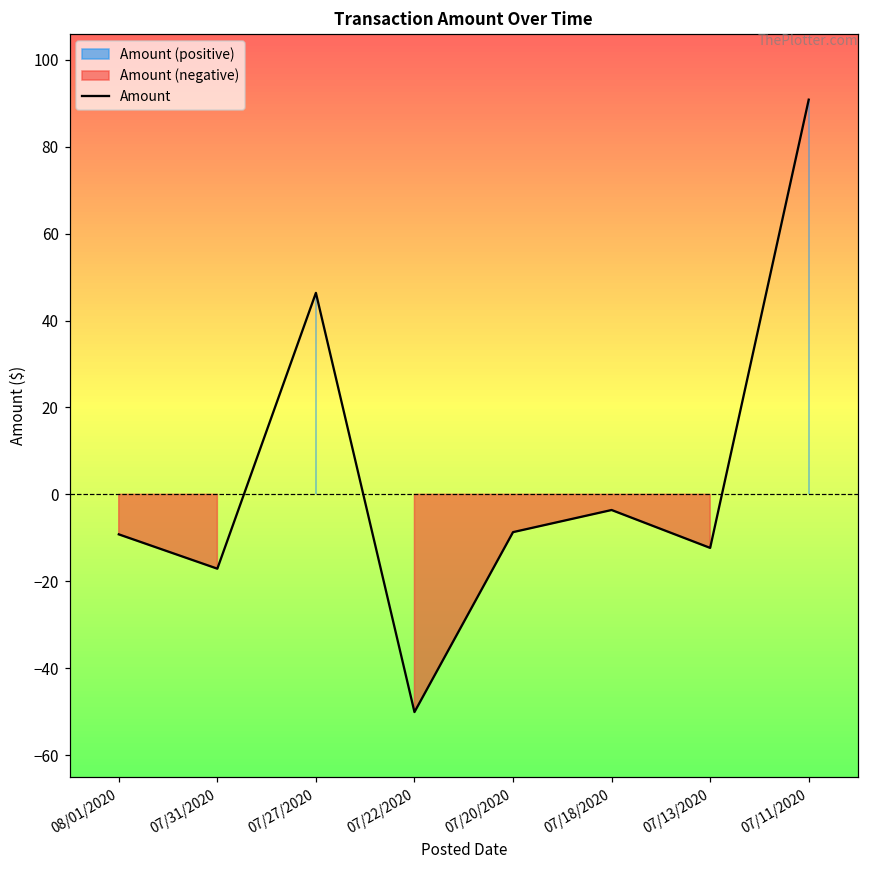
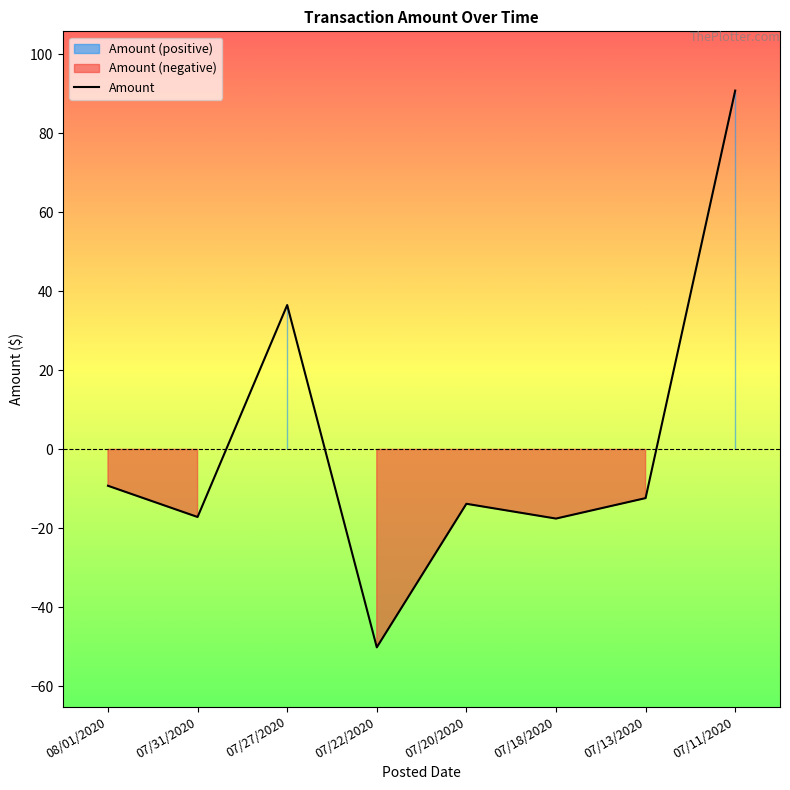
07/27/2020: 46 -> 37
07/20/2020: -9 -> -14
07/18/2020: -4 -> -18
